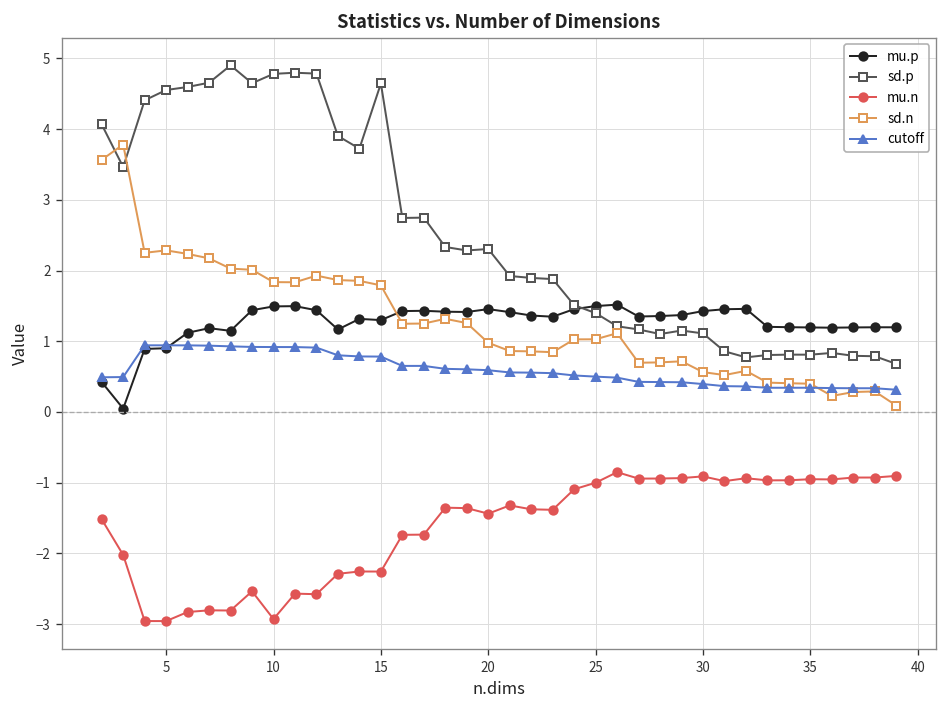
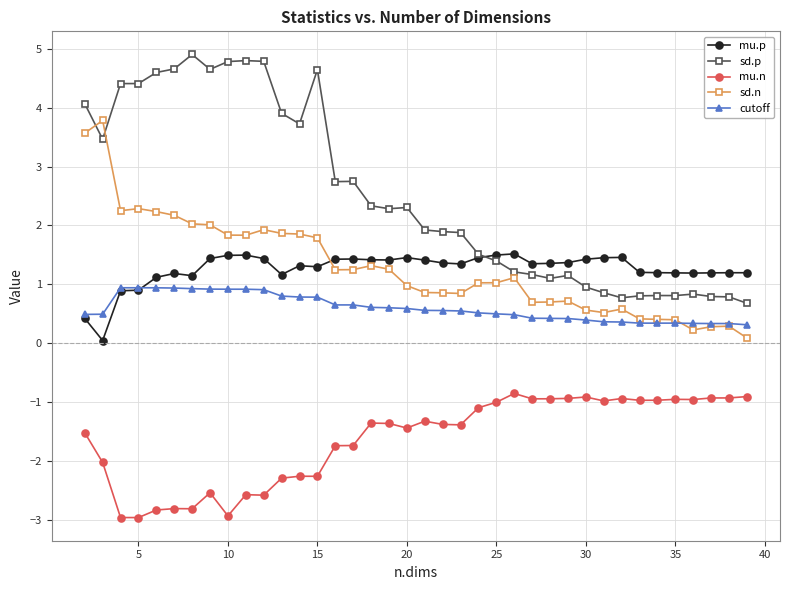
sd.p, 5: 4.6 -> 4.4
sd.p, 30: 1.1 -> 1.0
